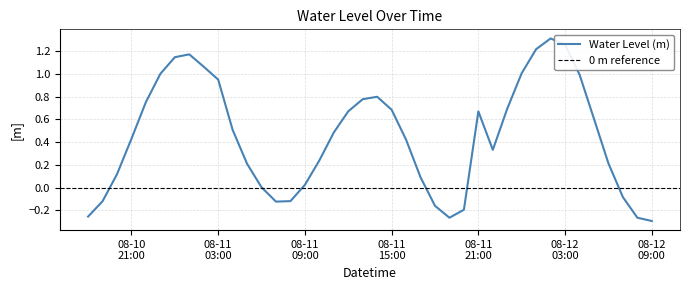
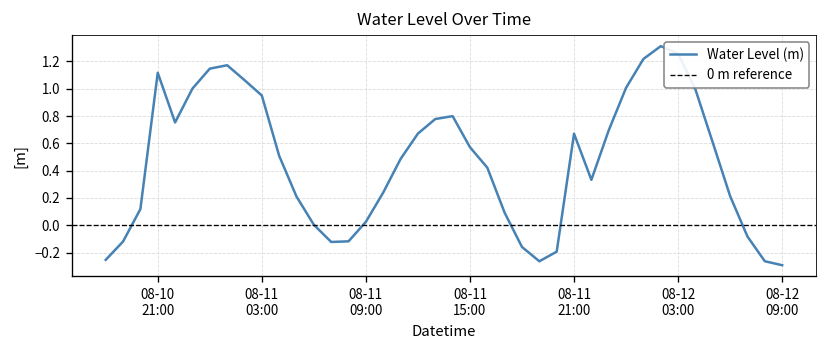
08-10 21:00: 0.43 -> 1.12
08-11 15:00: 0.69 -> 0.57
